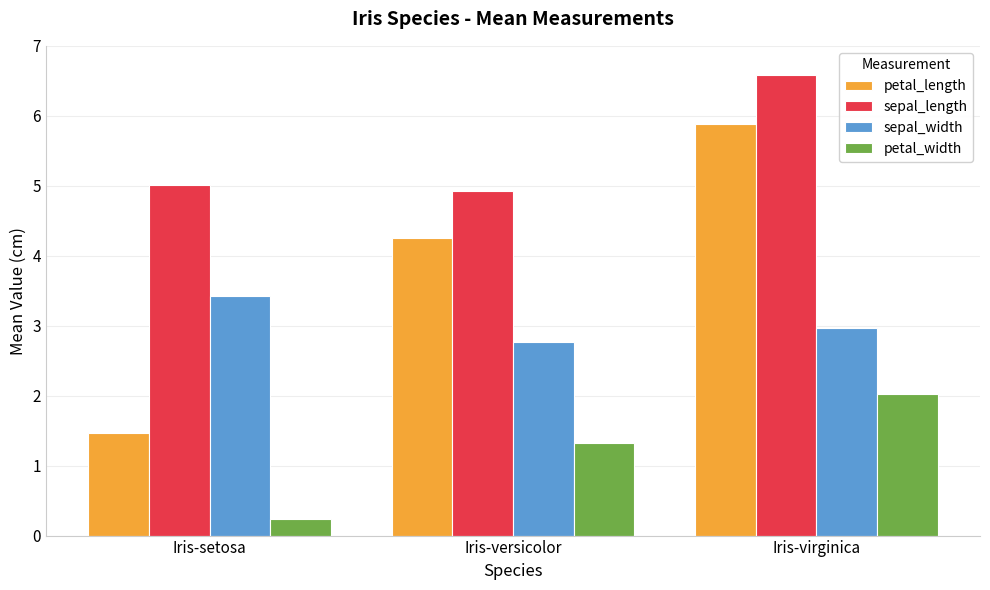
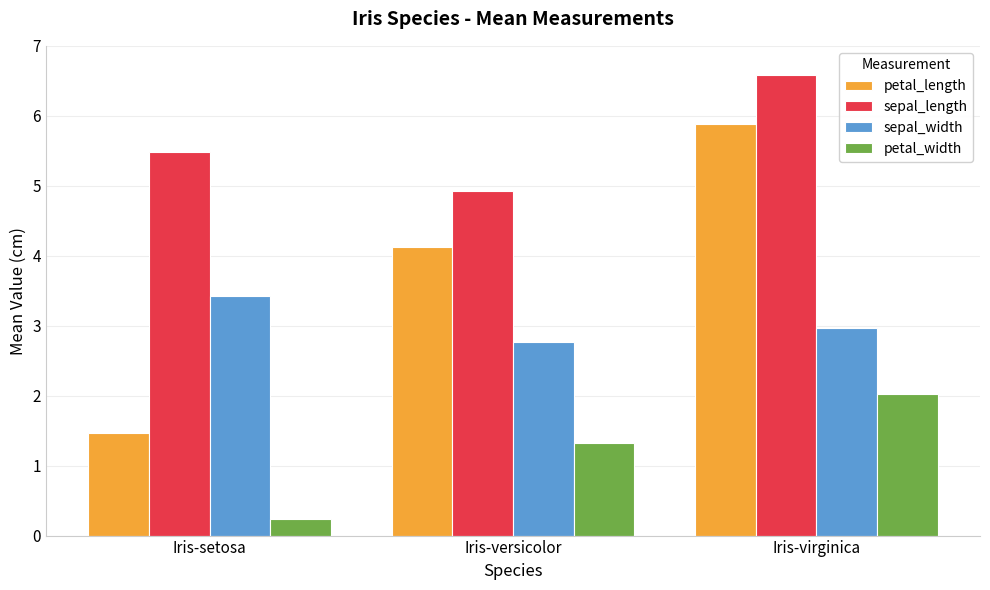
sepal_length, Iris-setosa: 5.0 -> 5.5
petal_length, Iris-versicolor: 4.3 -> 4.1
